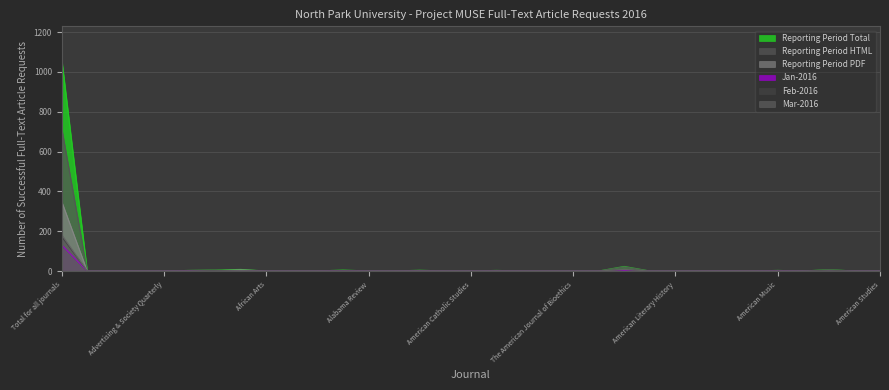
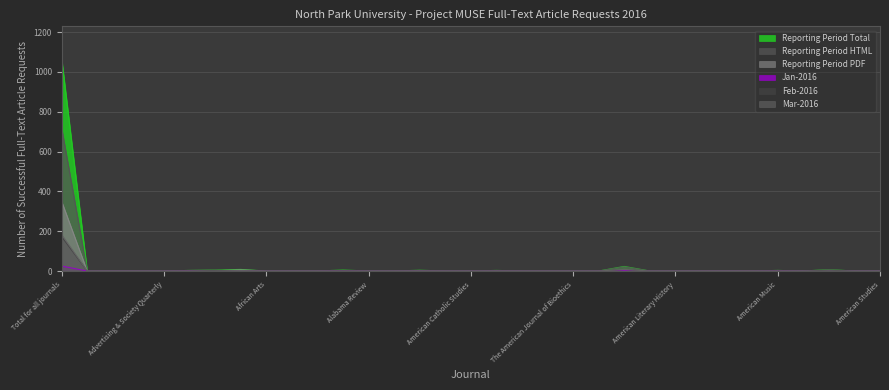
Jan-2016, Total for all journals: 130 -> 30
